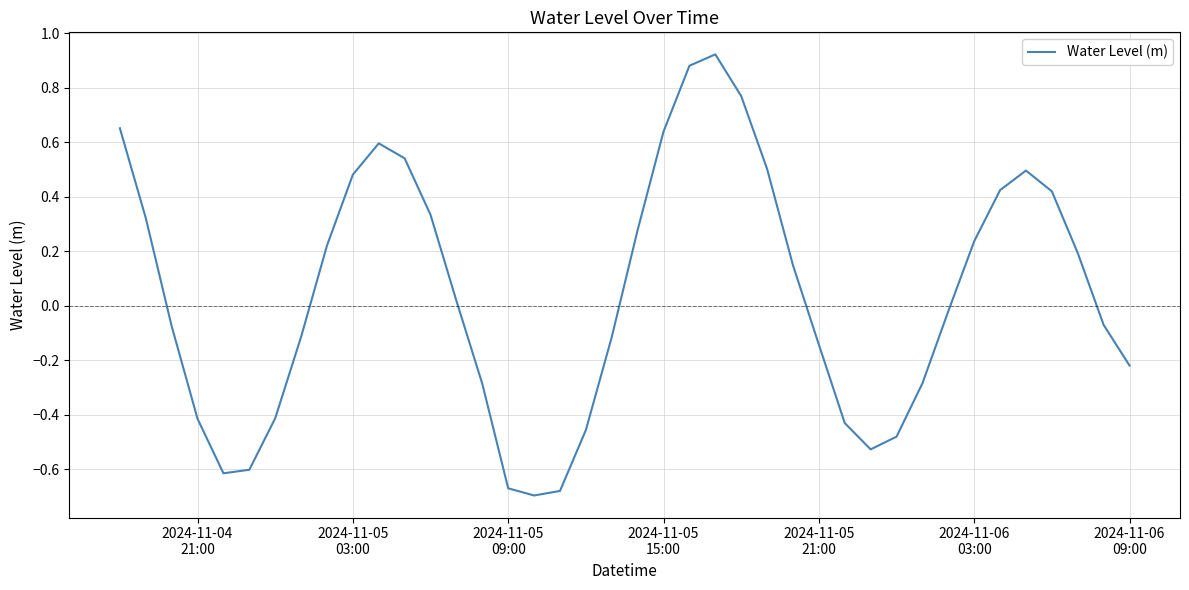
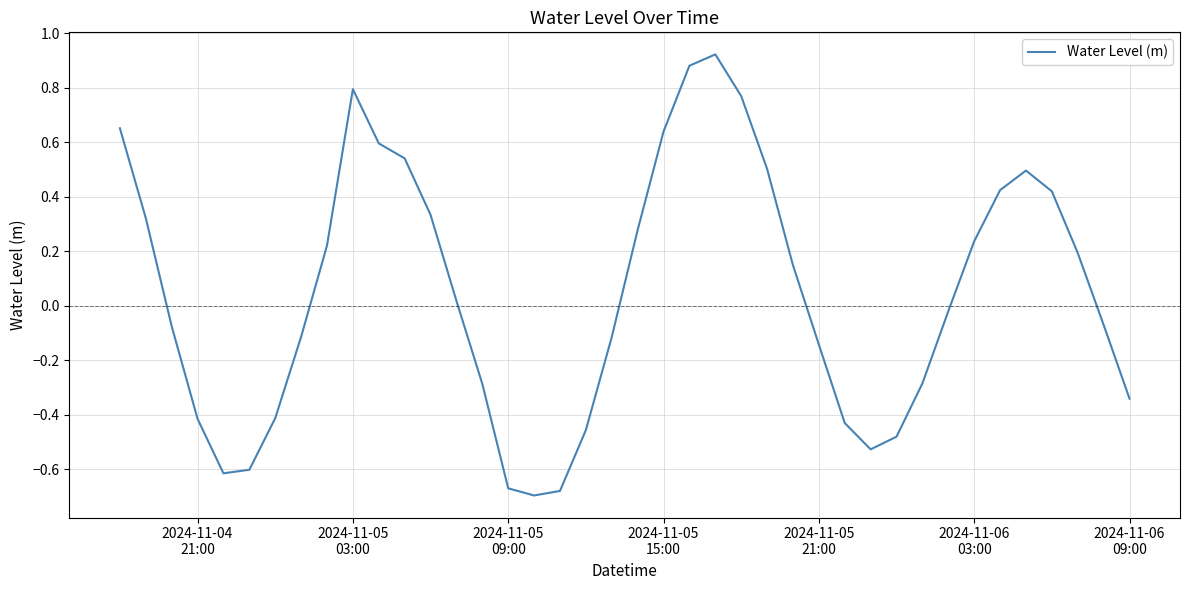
2024-11-05 03:00: 0.48 -> 0.79
2024-11-06 09:00: -0.22 -> -0.34
